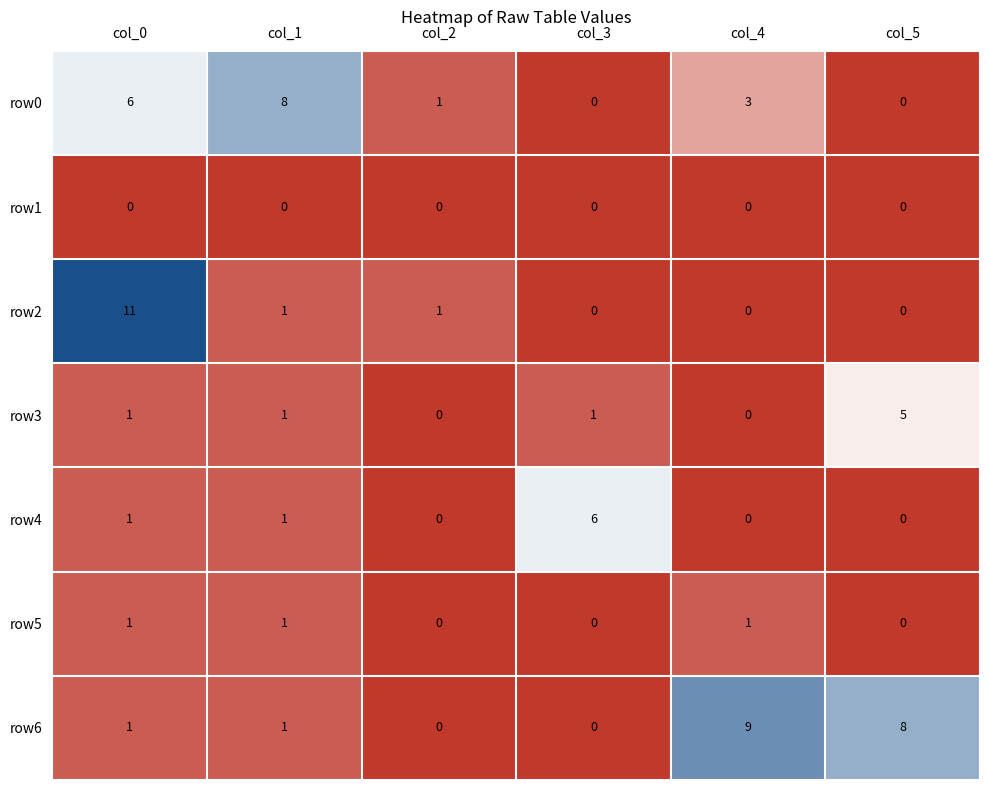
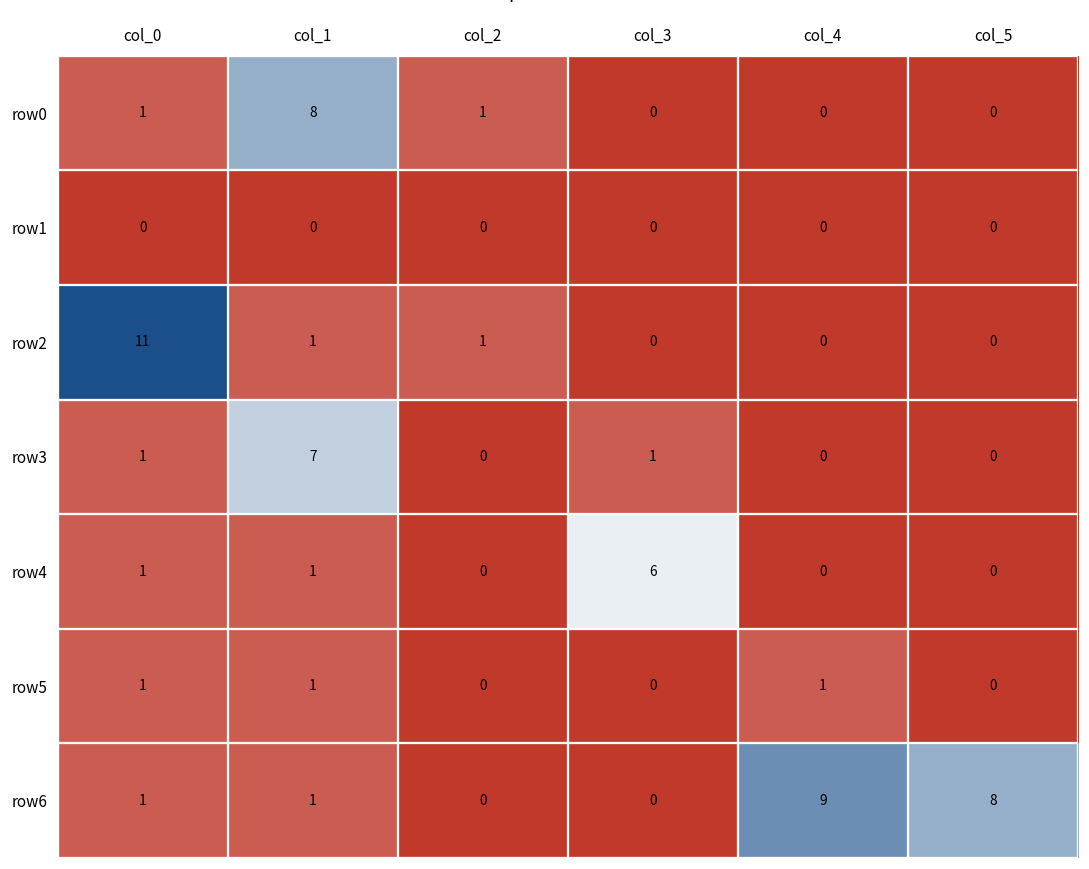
row0, col_0: 6 -> 1
row0, col_4: 3 -> 0
row3, col_1: 1 -> 7
row3, col_5: 5 -> 0
